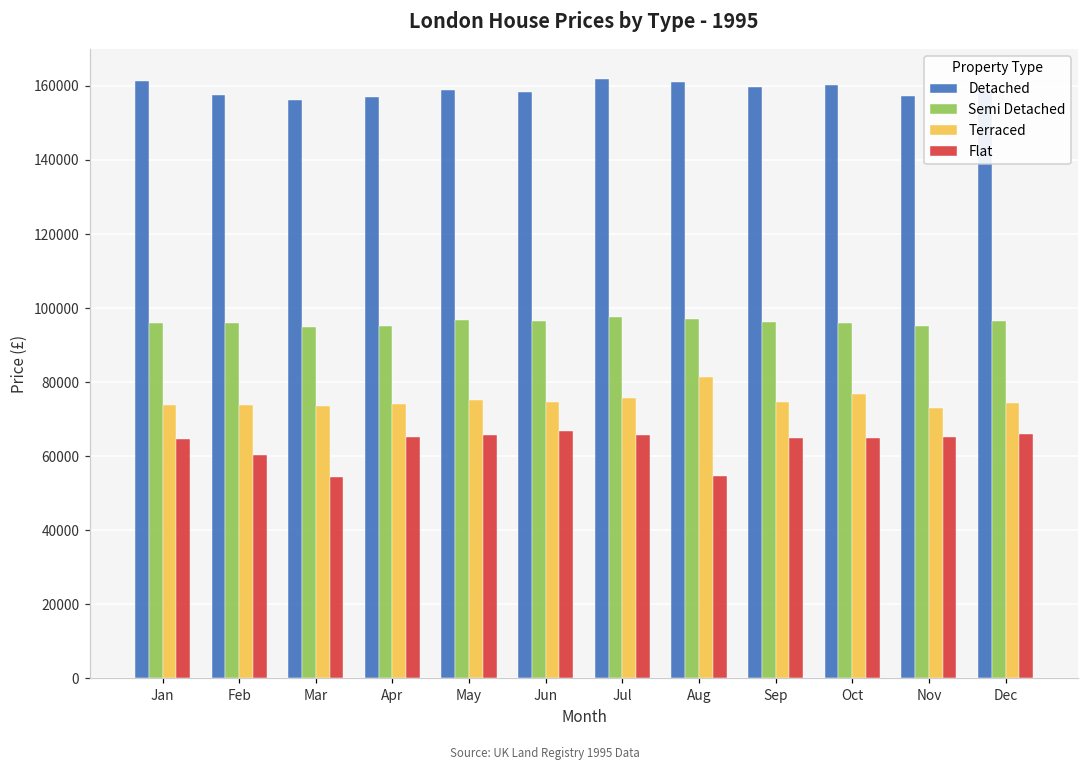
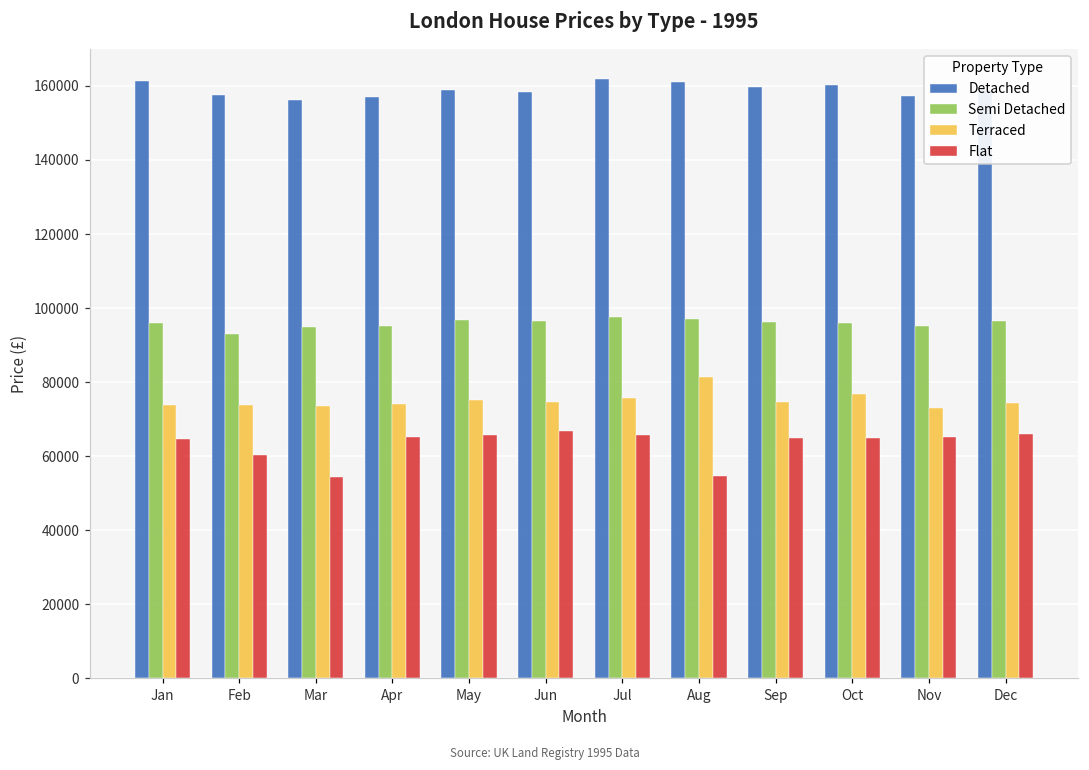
Semi Detached, Feb: 96000 -> 93000
